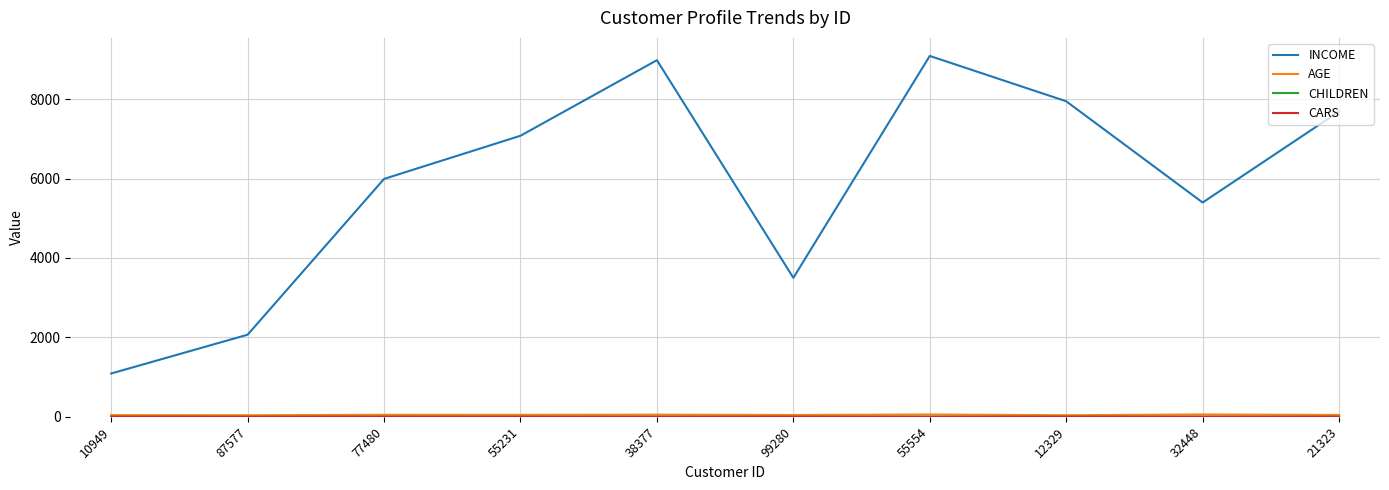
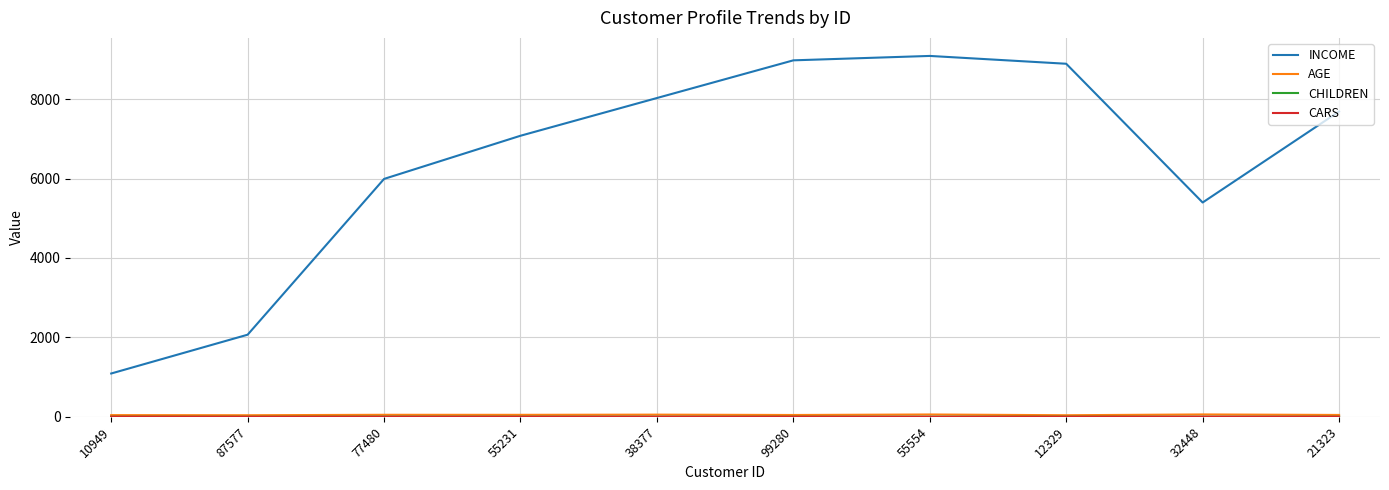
INCOME, 38377: 9000 -> 8000
INCOME, 99280: 3500 -> 9000
INCOME, 12329: 7900 -> 8900
